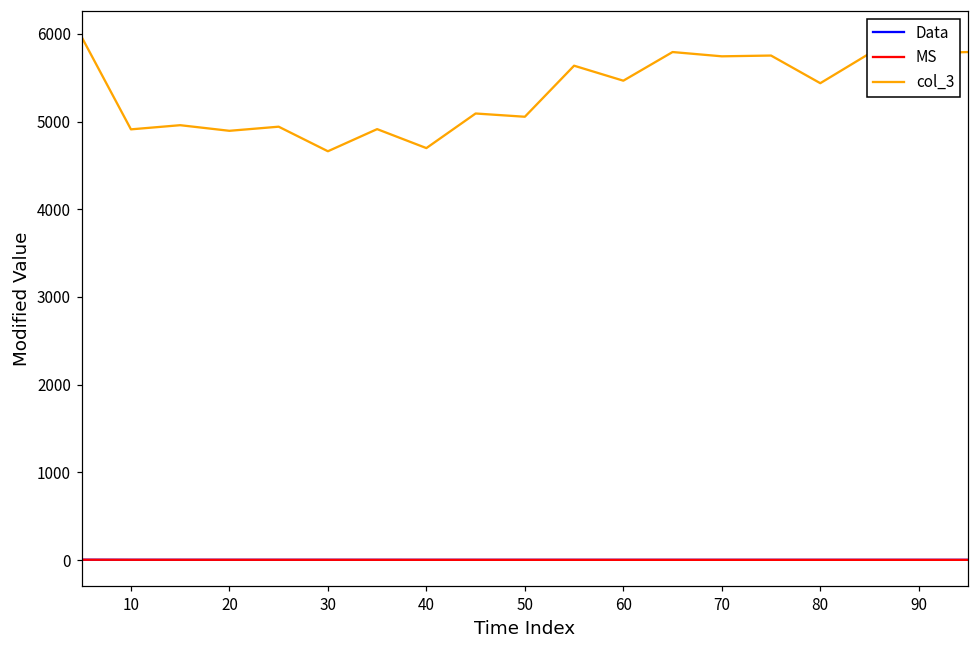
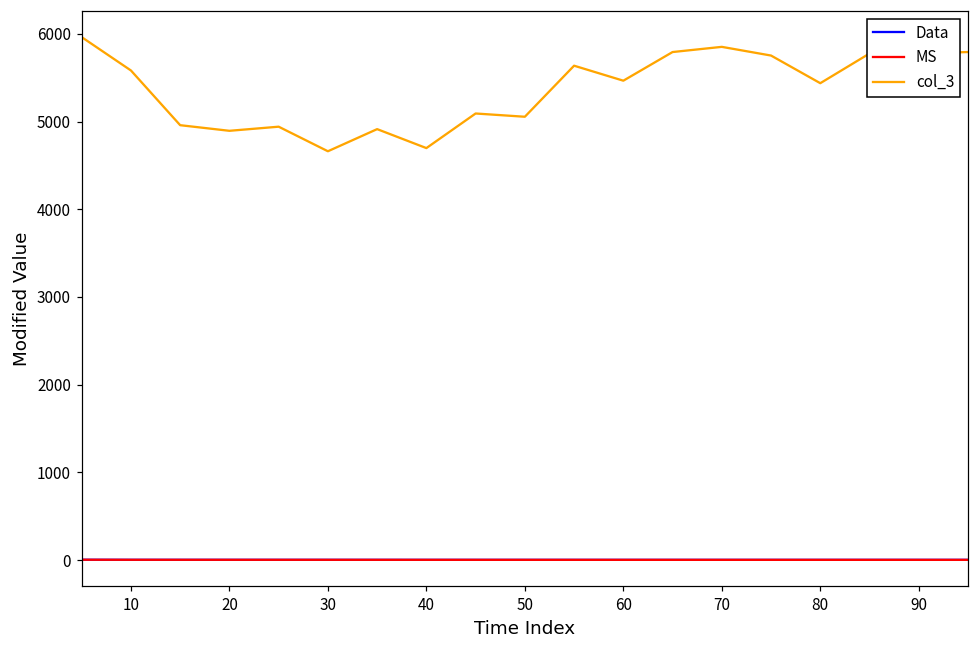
col_3, 10: 4900 -> 5600
col_3, 70: 5700 -> 5900
